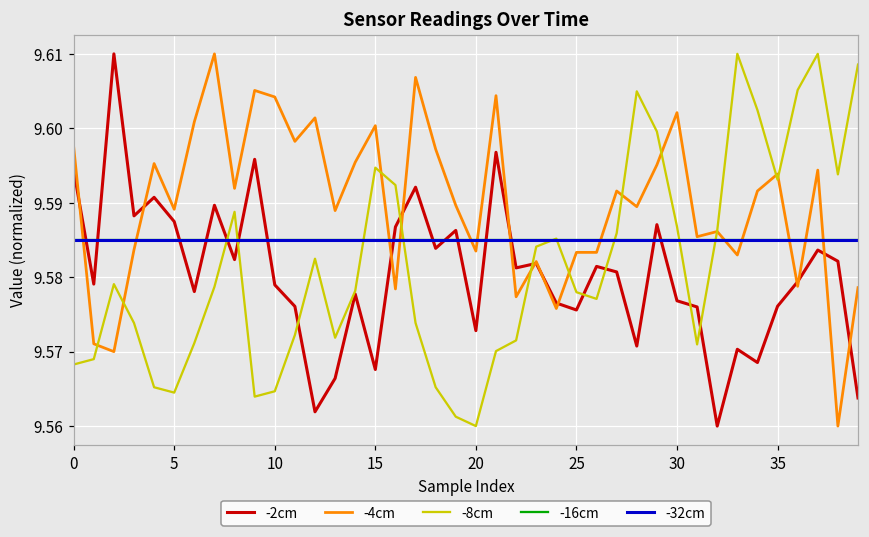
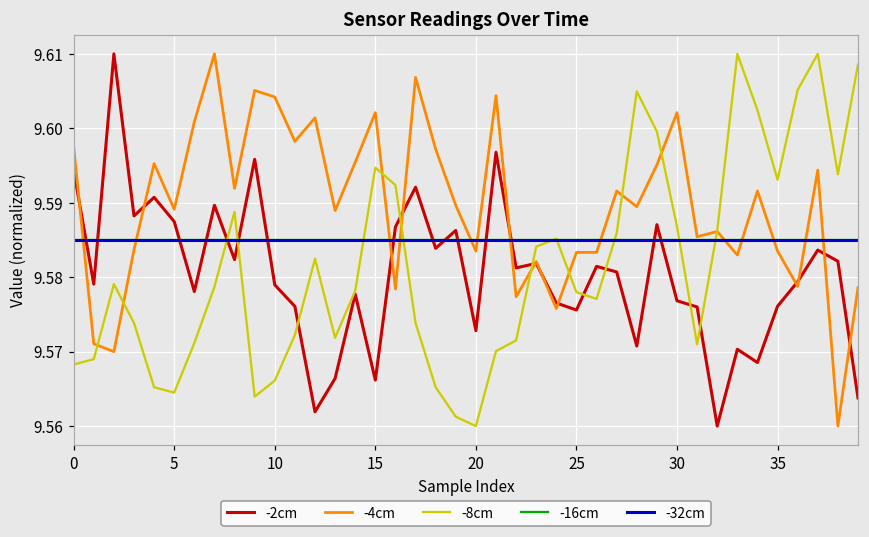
-8cm, 10: 9.565 -> 9.566
-2cm, 15: 9.568 -> 9.566
-4cm, 15: 9.600 -> 9.602
-4cm, 35: 9.594 -> 9.584
